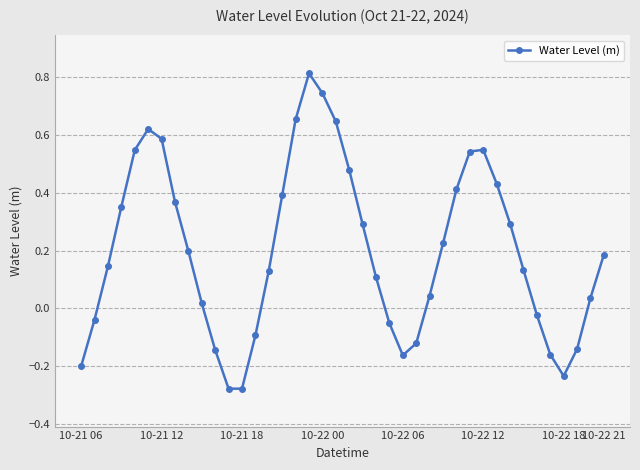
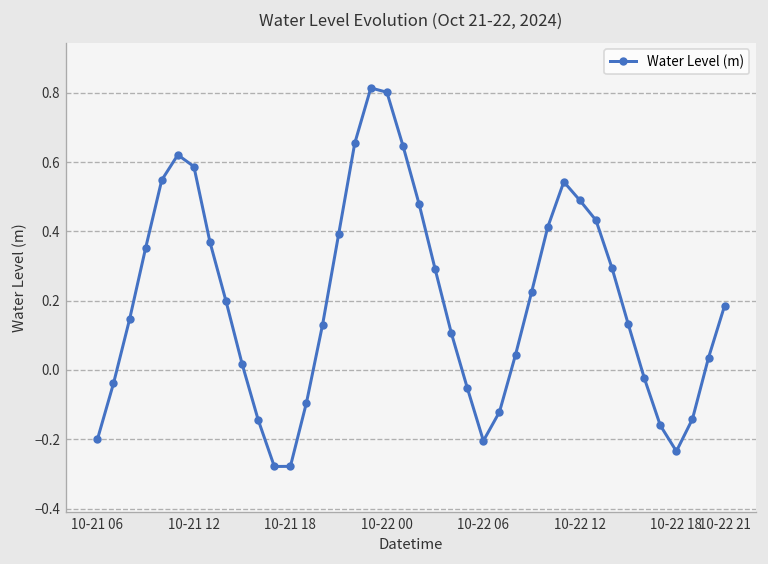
10-22 00: 0.74 -> 0.80
10-22 06: -0.16 -> -0.20
10-22 12: 0.55 -> 0.49
